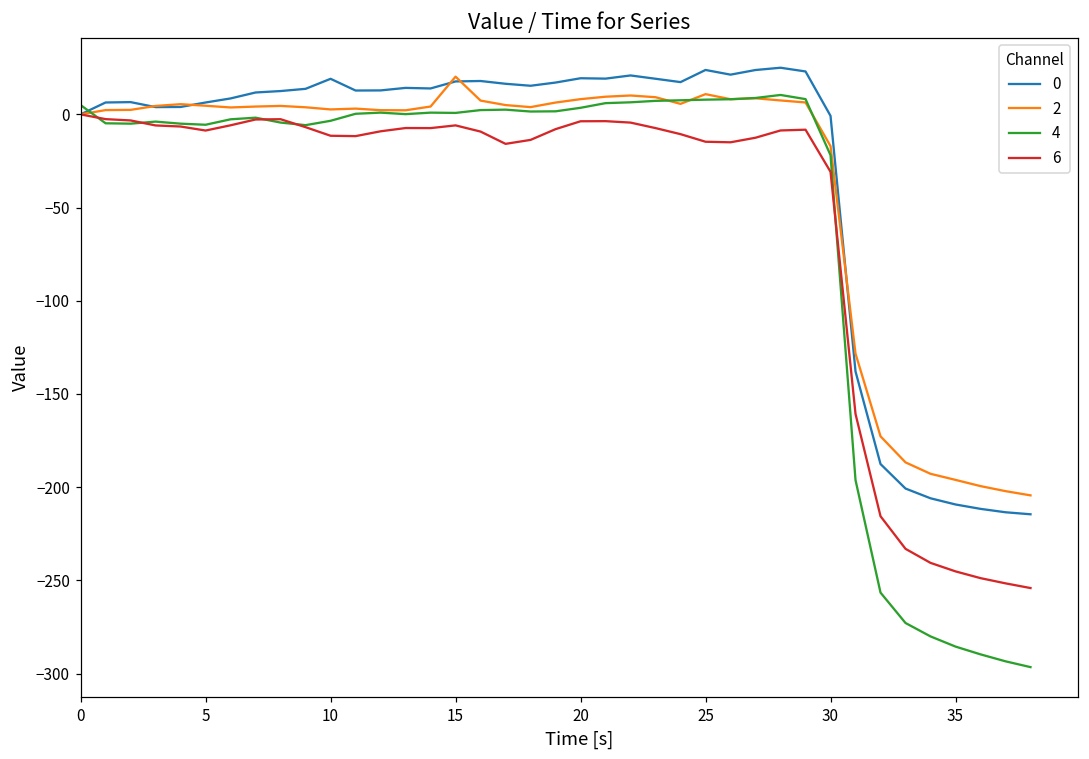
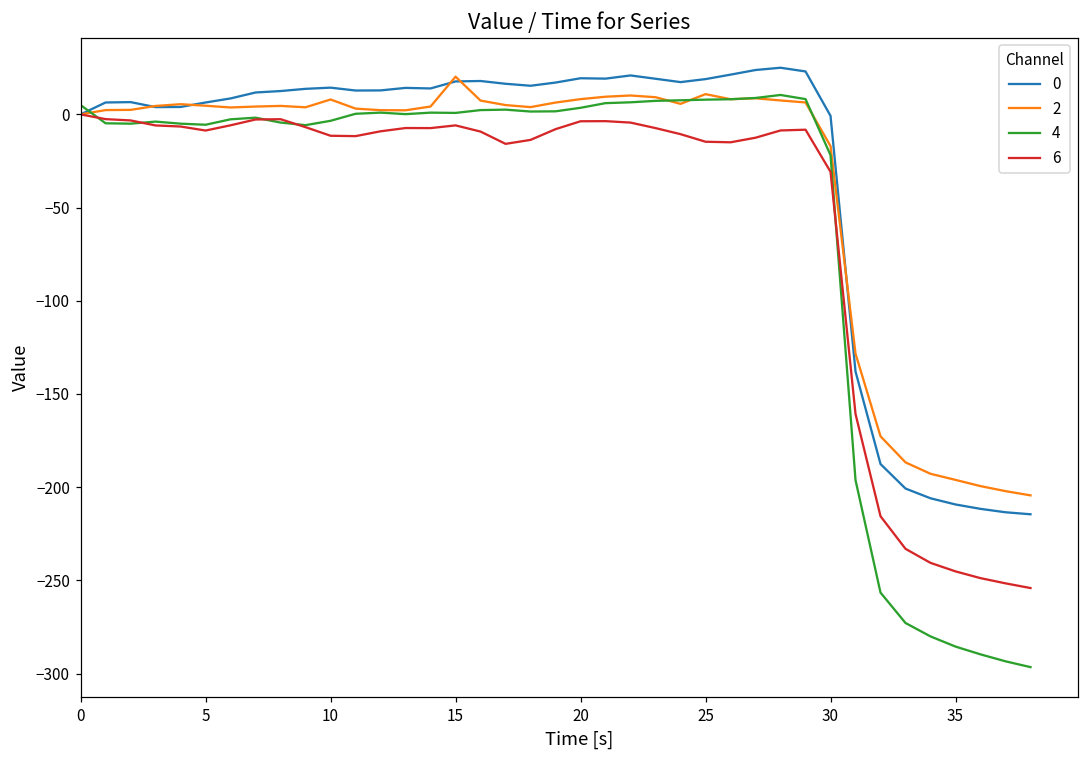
0, 10: 19 -> 14
2, 10: 3 -> 8
0, 25: 24 -> 19
